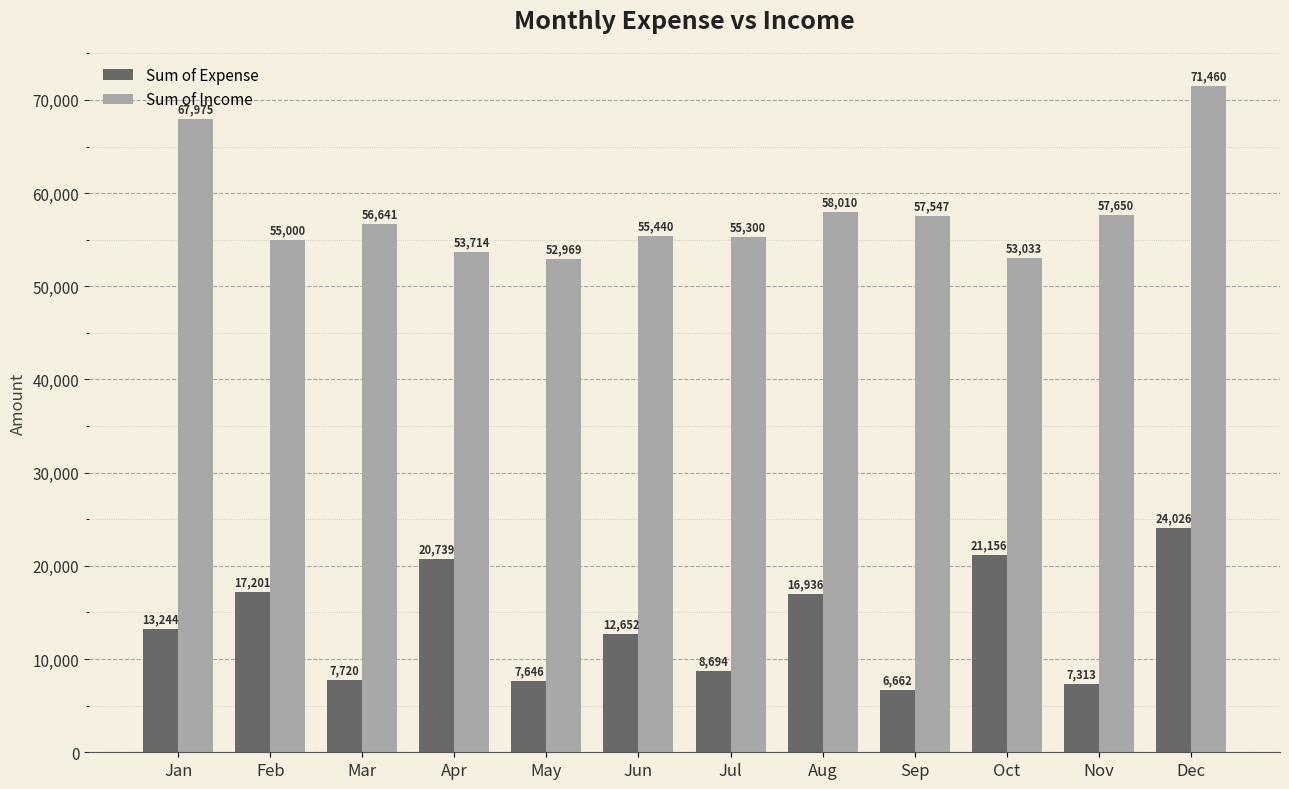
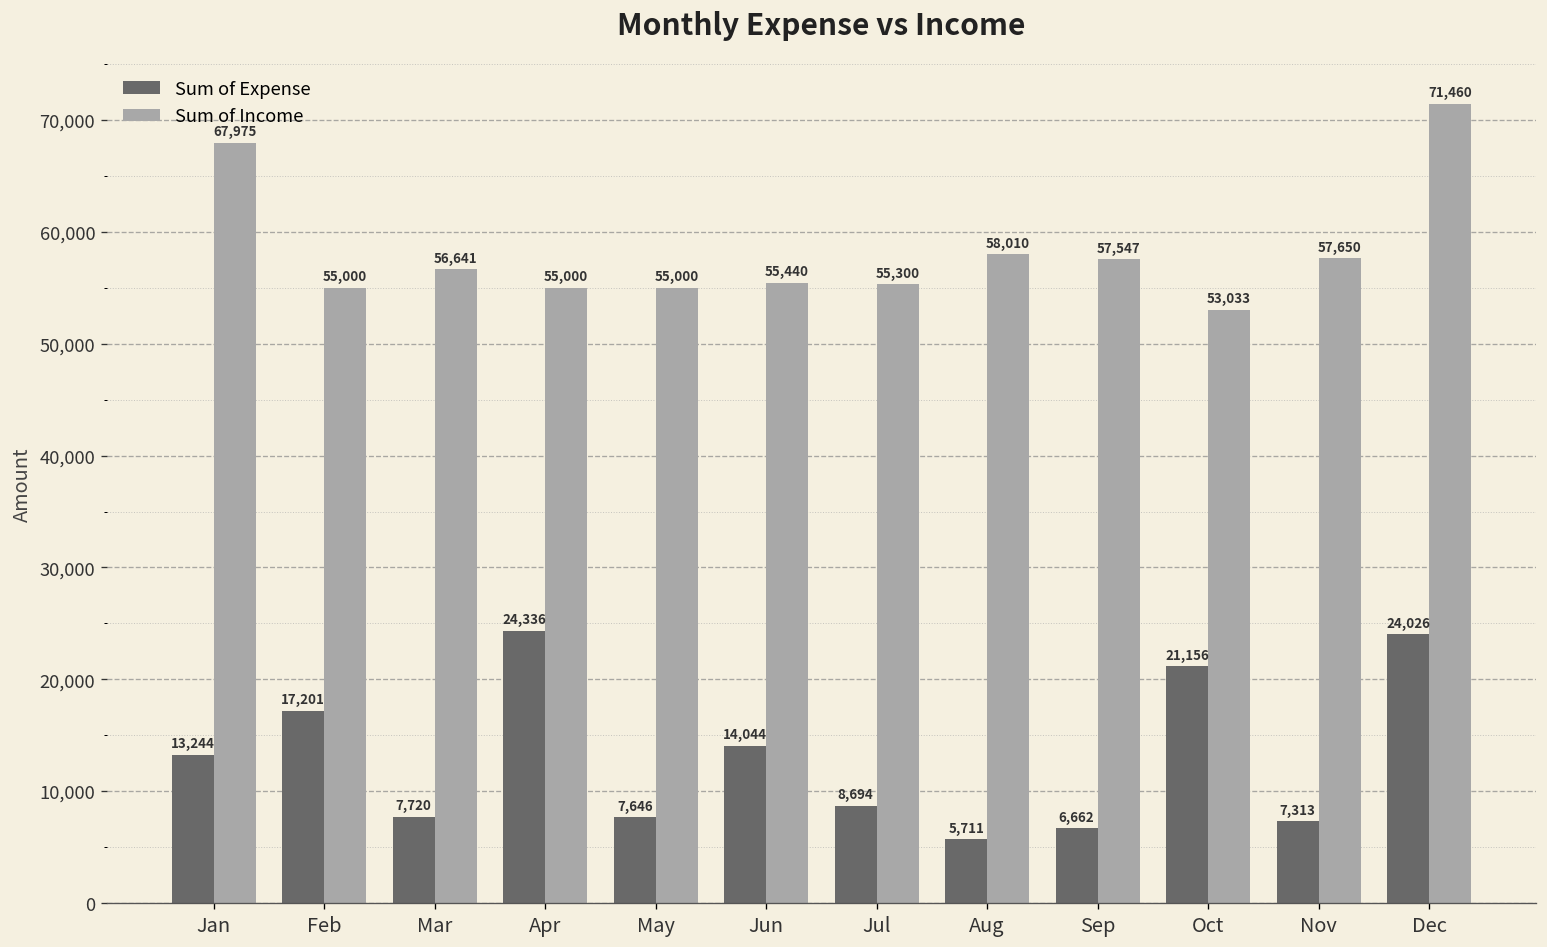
Sum of Expense, Apr: 20,739 -> 24,336
Sum of Income, Apr: 53,714 -> 55,000
Sum of Income, May: 52,969 -> 55,000
Sum of Expense, Jun: 12,652 -> 14,044
Sum of Expense, Aug: 16,936 -> 5,711
